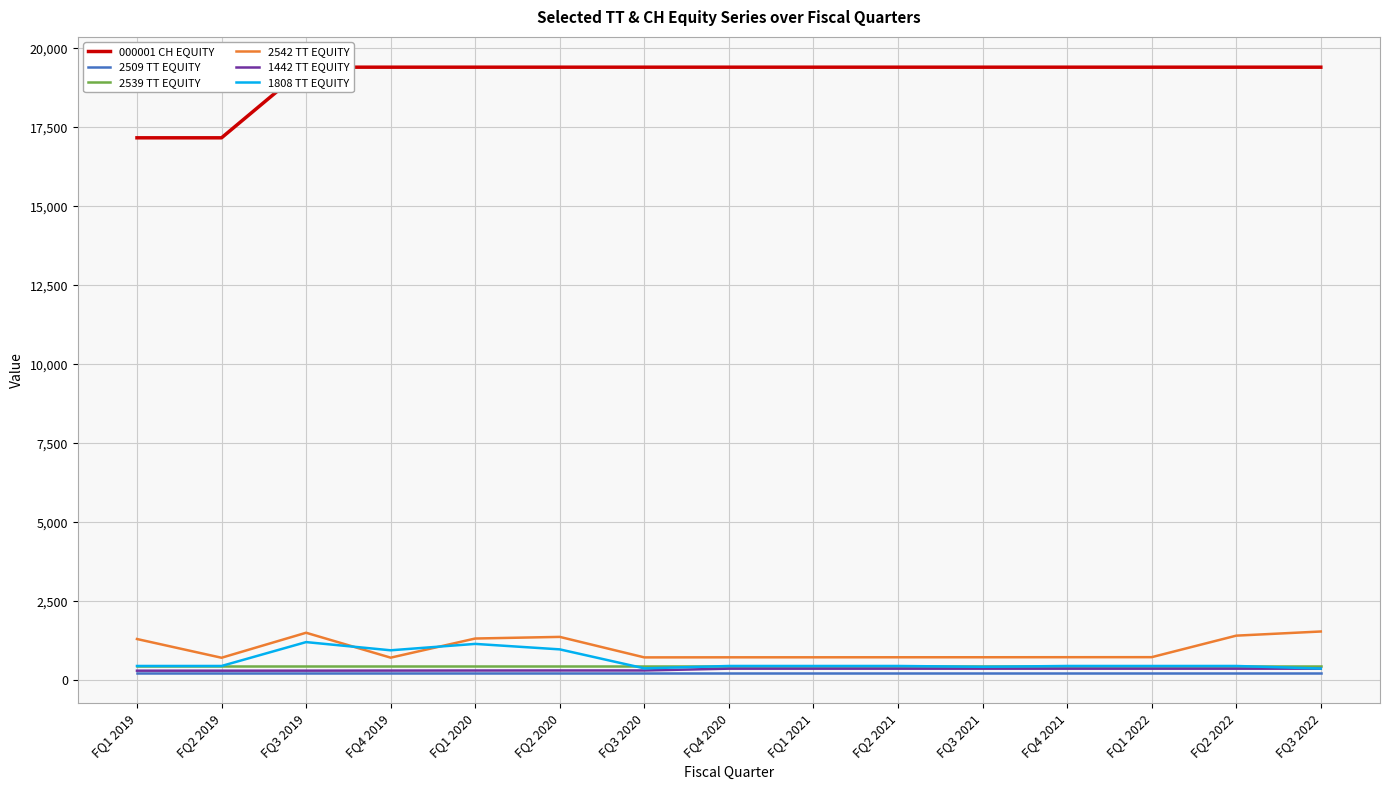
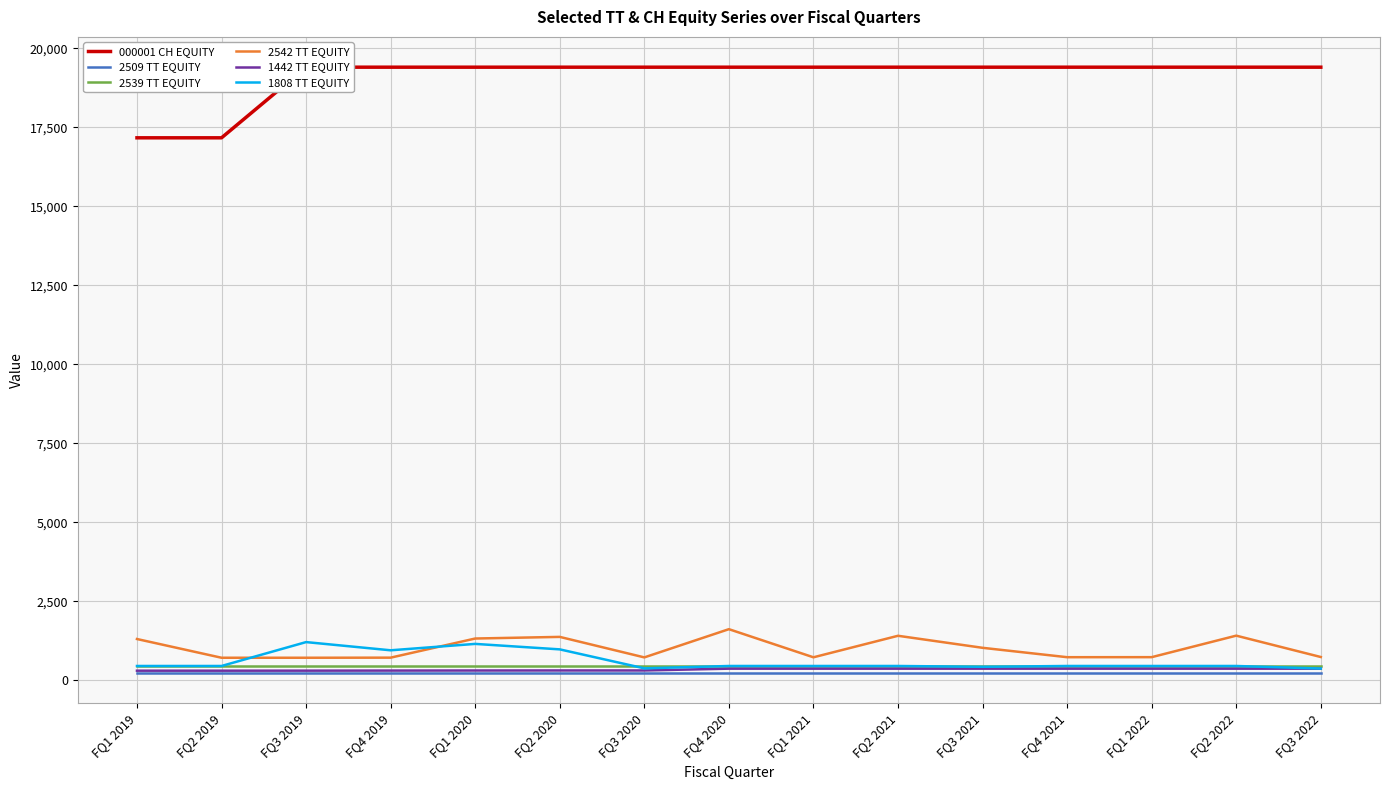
2542 TT EQUITY, FQ3 2019: 1,500 -> 700
2542 TT EQUITY, FQ4 2020: 700 -> 1,600
2542 TT EQUITY, FQ2 2021: 700 -> 1,400
2542 TT EQUITY, FQ3 2021: 700 -> 1,000
2542 TT EQUITY, FQ3 2022: 1,500 -> 700
